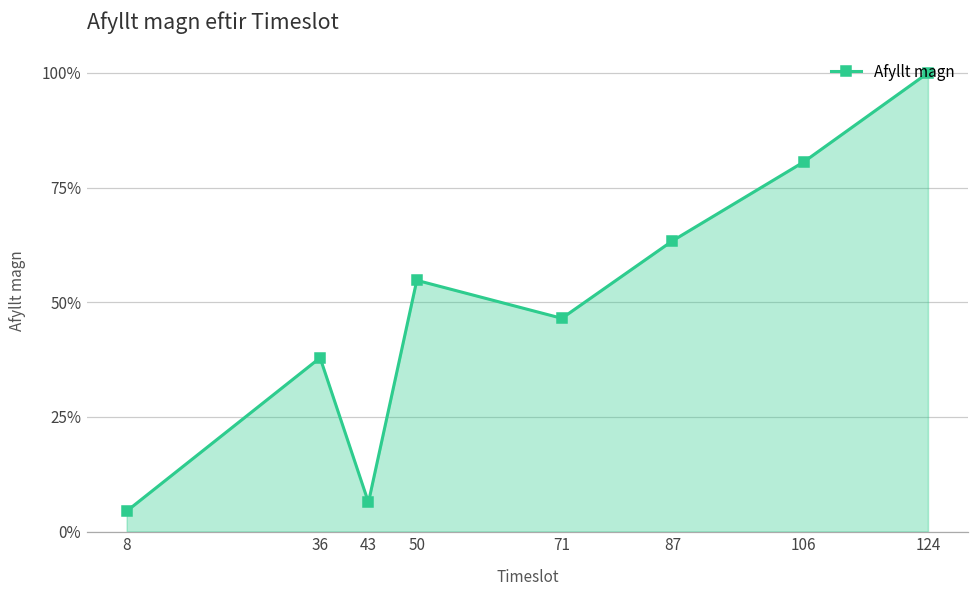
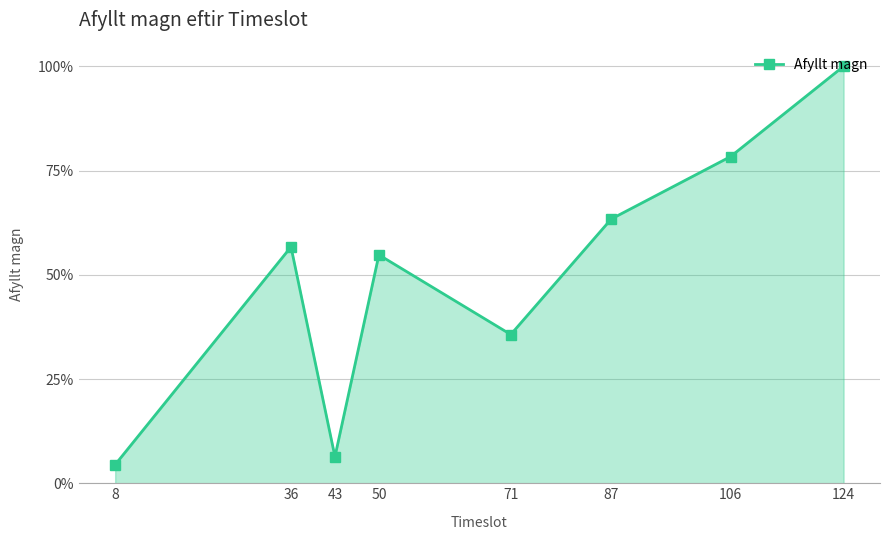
36: 38% -> 57%
71: 46% -> 36%
106: 81% -> 78%
